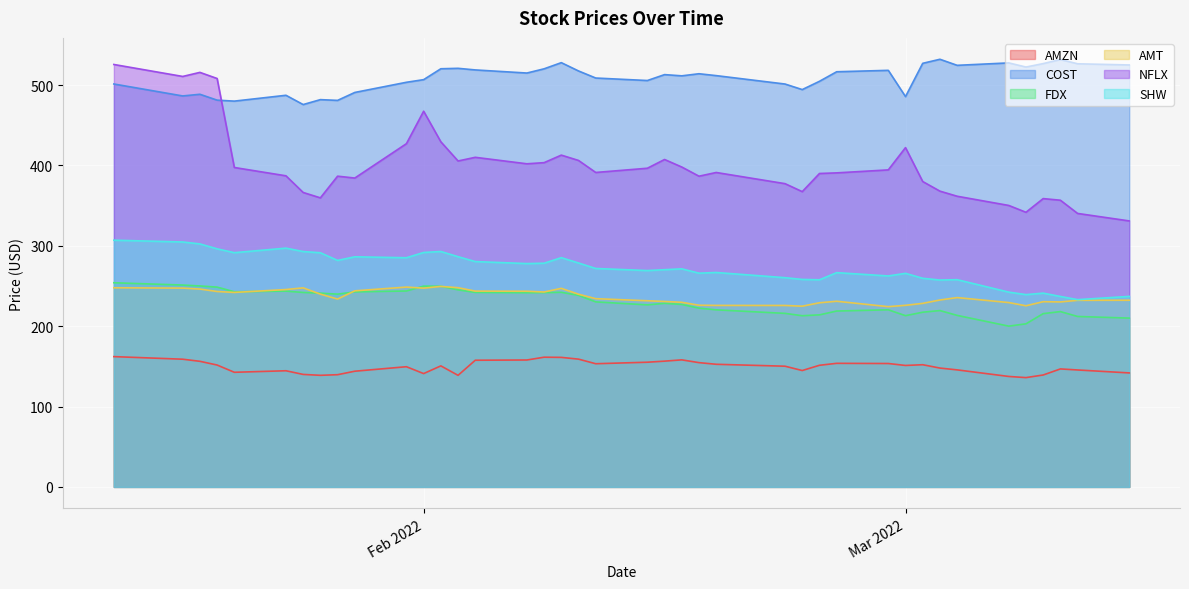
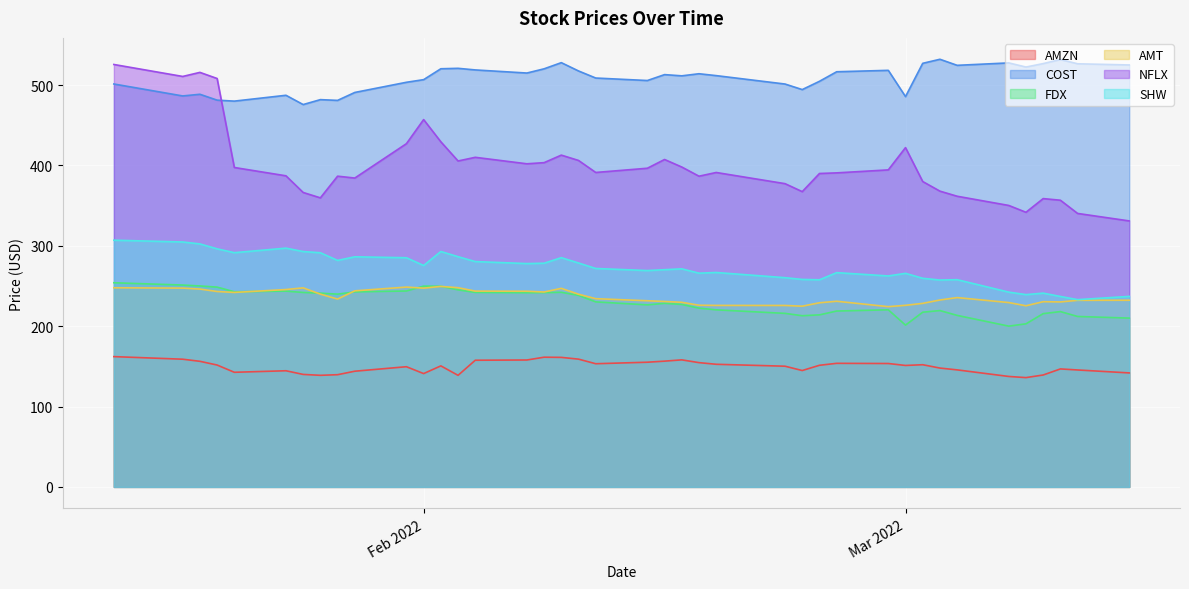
NFLX, Feb 2022: 470 -> 460
SHW, Feb 2022: 290 -> 280
FDX, Mar 2022: 210 -> 200
